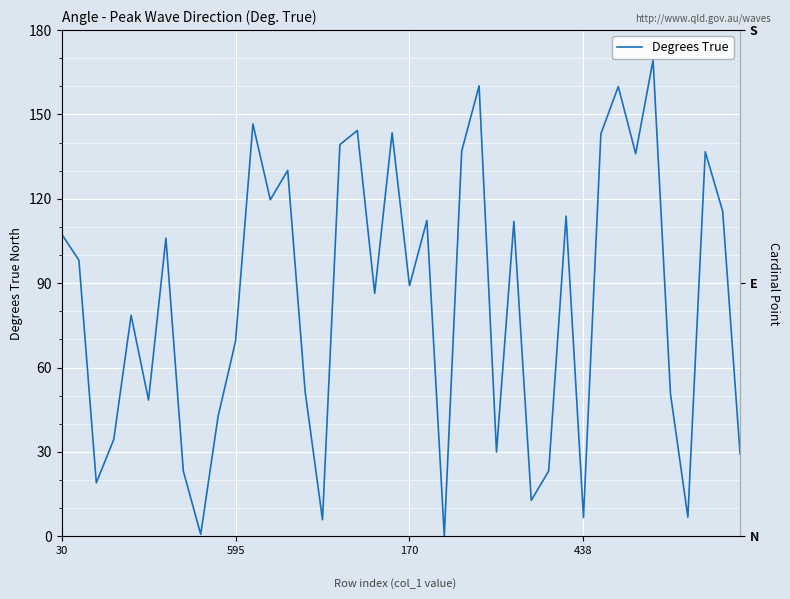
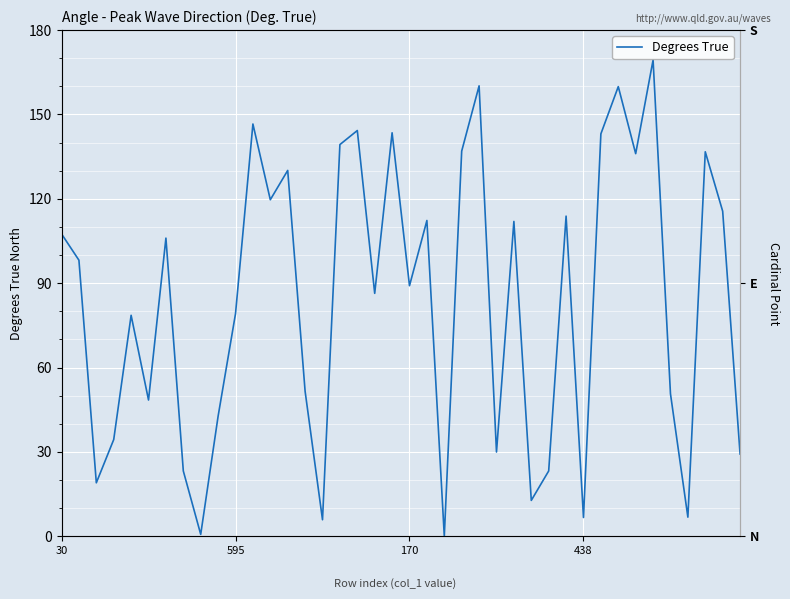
595: 69 -> 79
